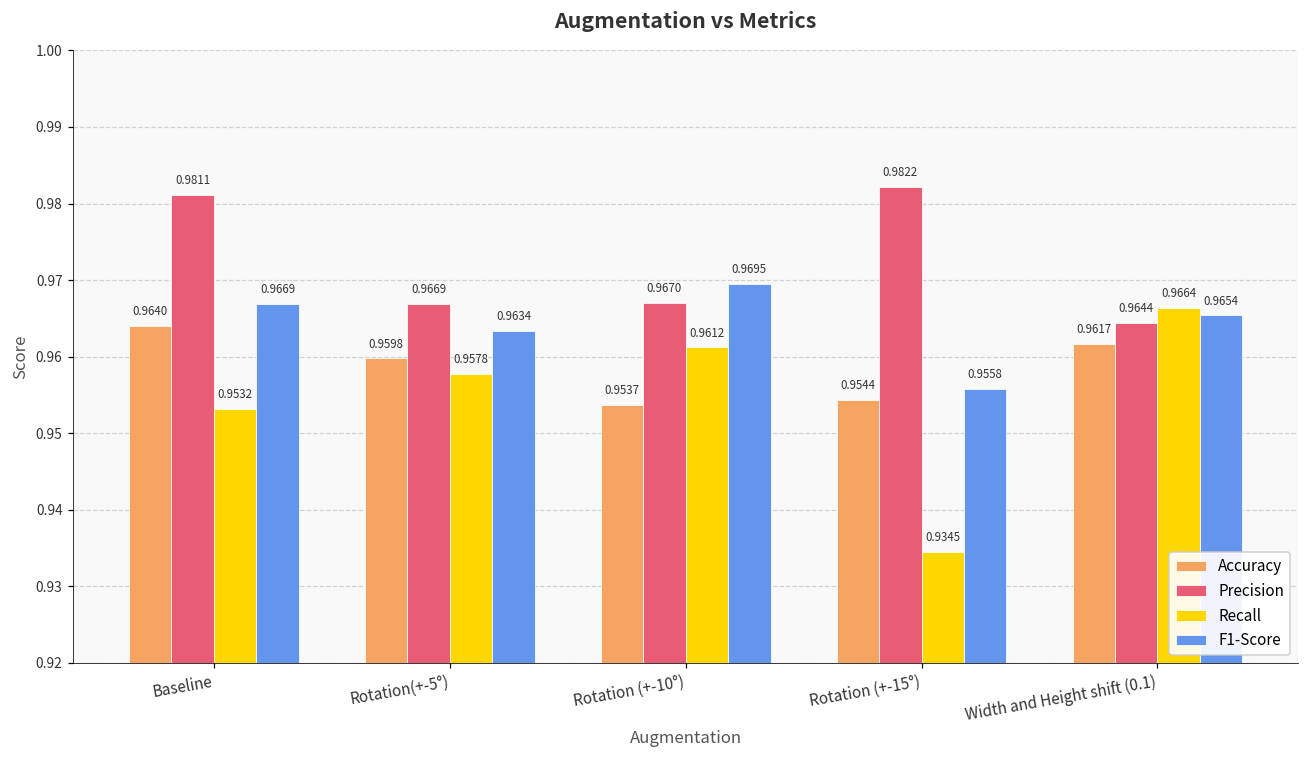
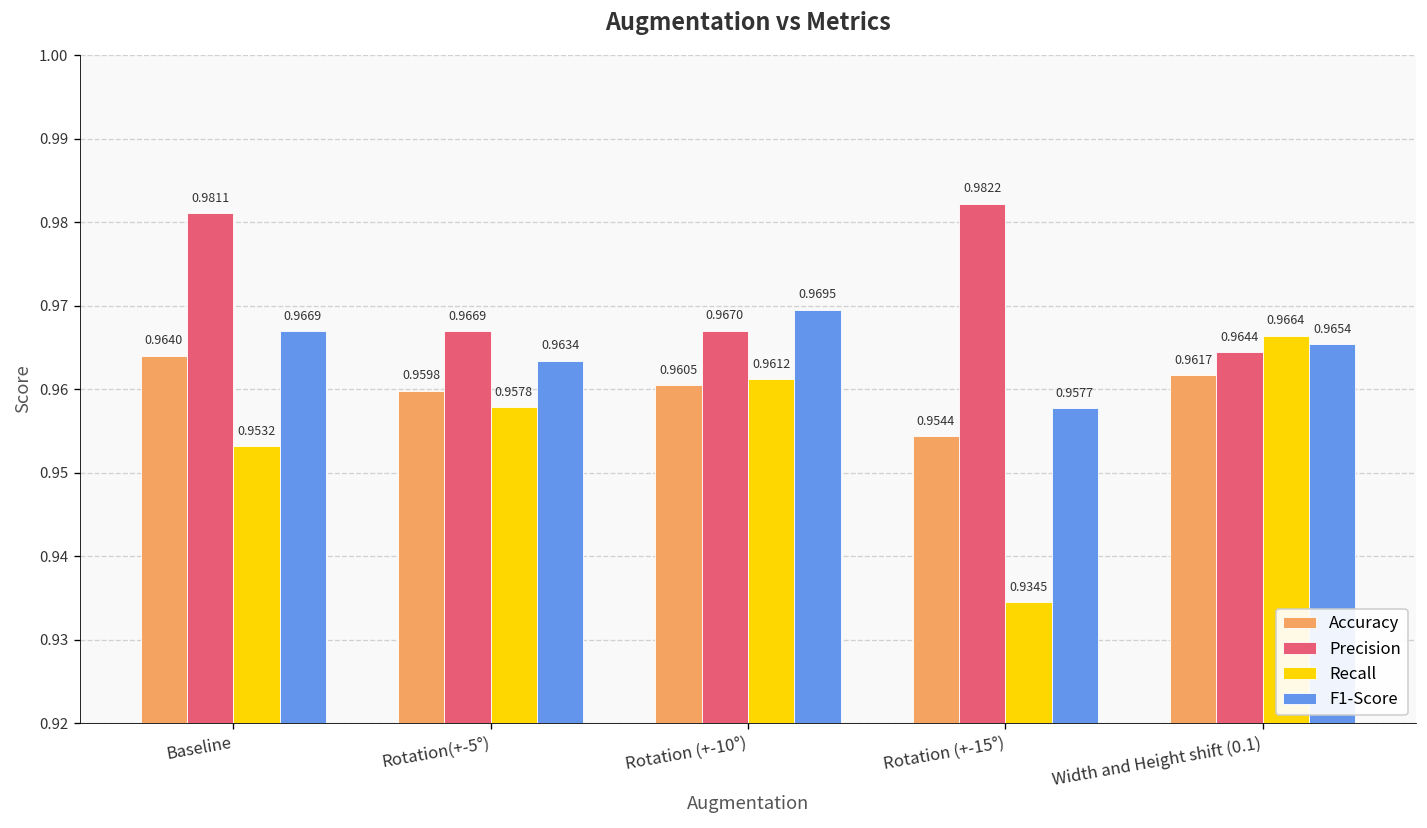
Accuracy, Rotation (+-10°): 0.9537 -> 0.9605
F1-Score, Rotation (+-15°): 0.9558 -> 0.9577
